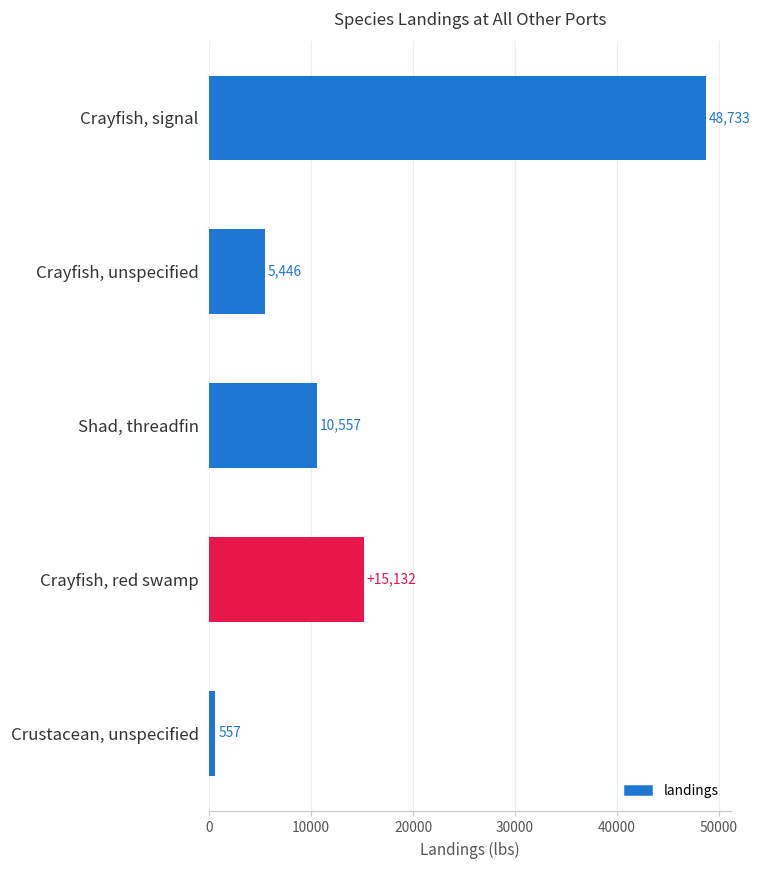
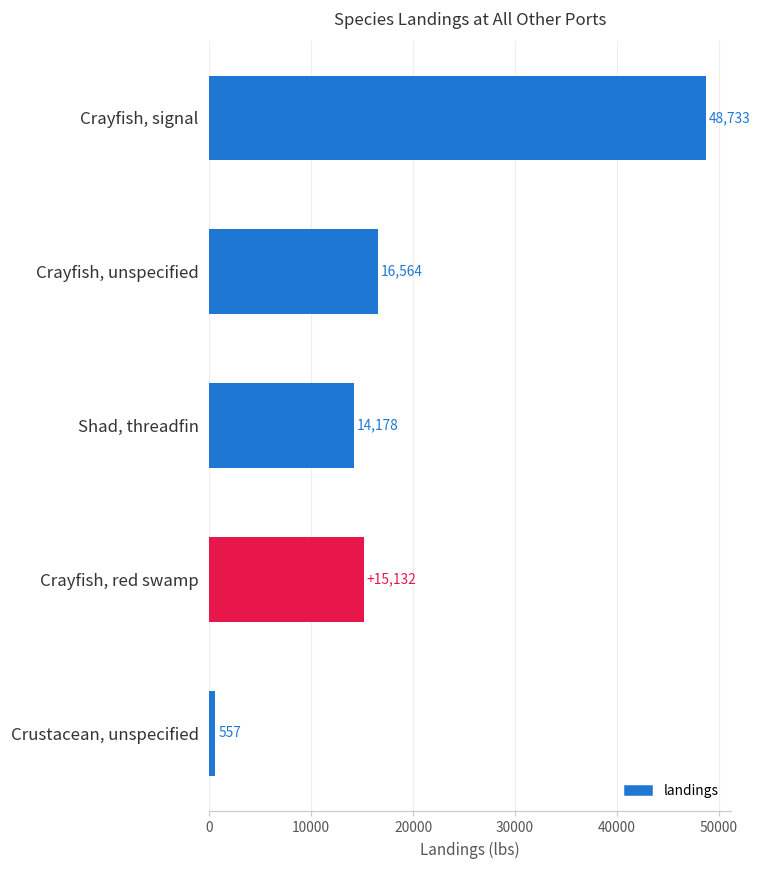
Crayfish, unspecified: 5,446 -> 16,564
Shad, threadfin: 10,557 -> 14,178
